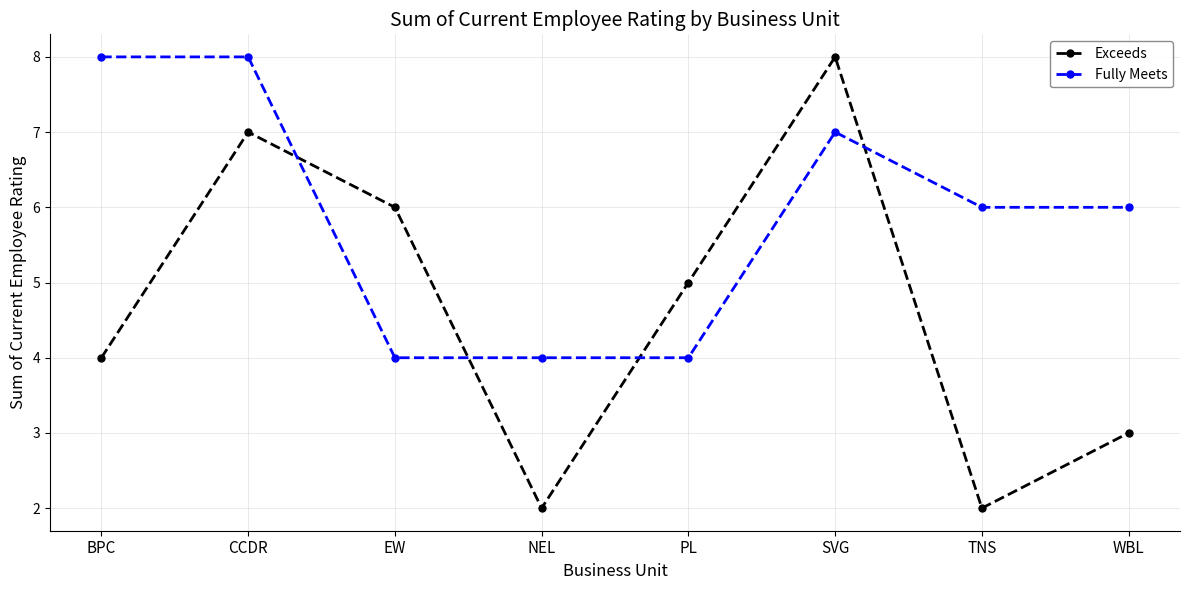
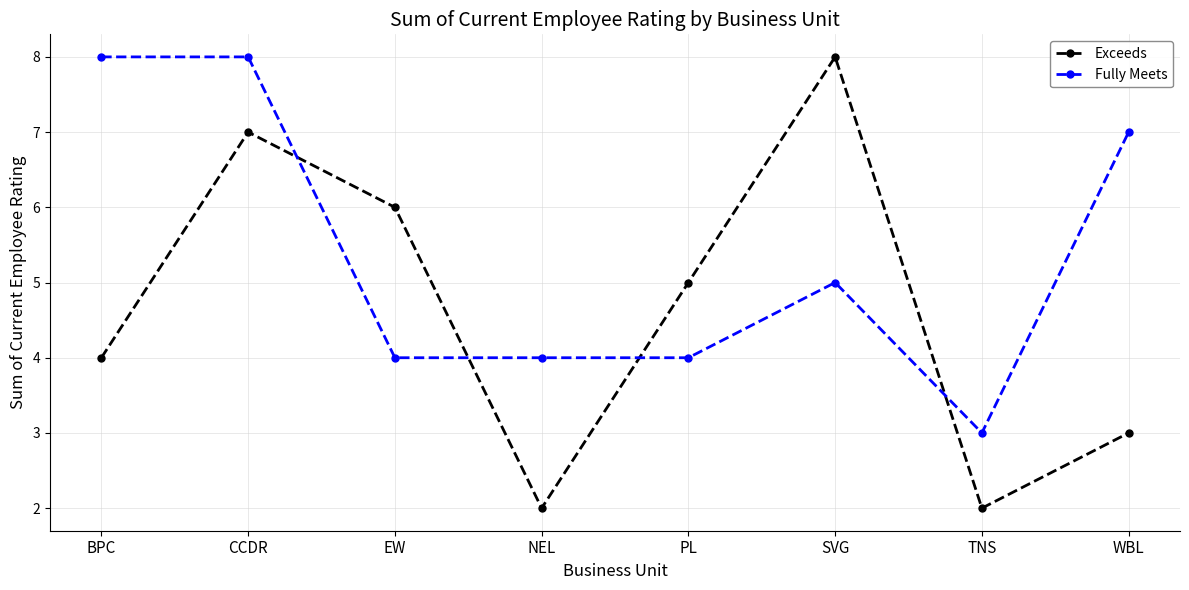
Fully Meets, SVG: 7 -> 5
Fully Meets, TNS: 6 -> 3
Fully Meets, WBL: 6 -> 7
